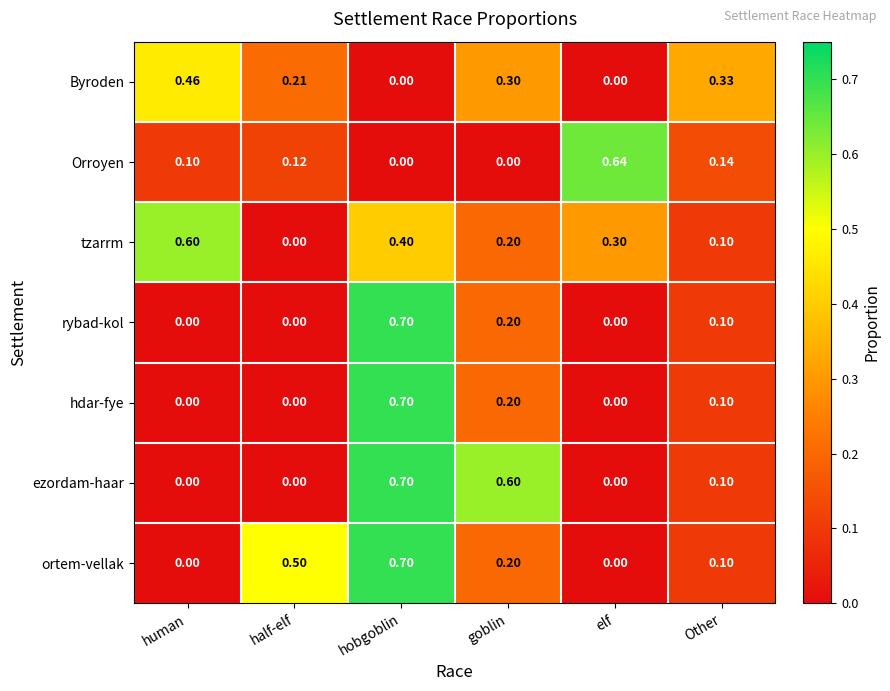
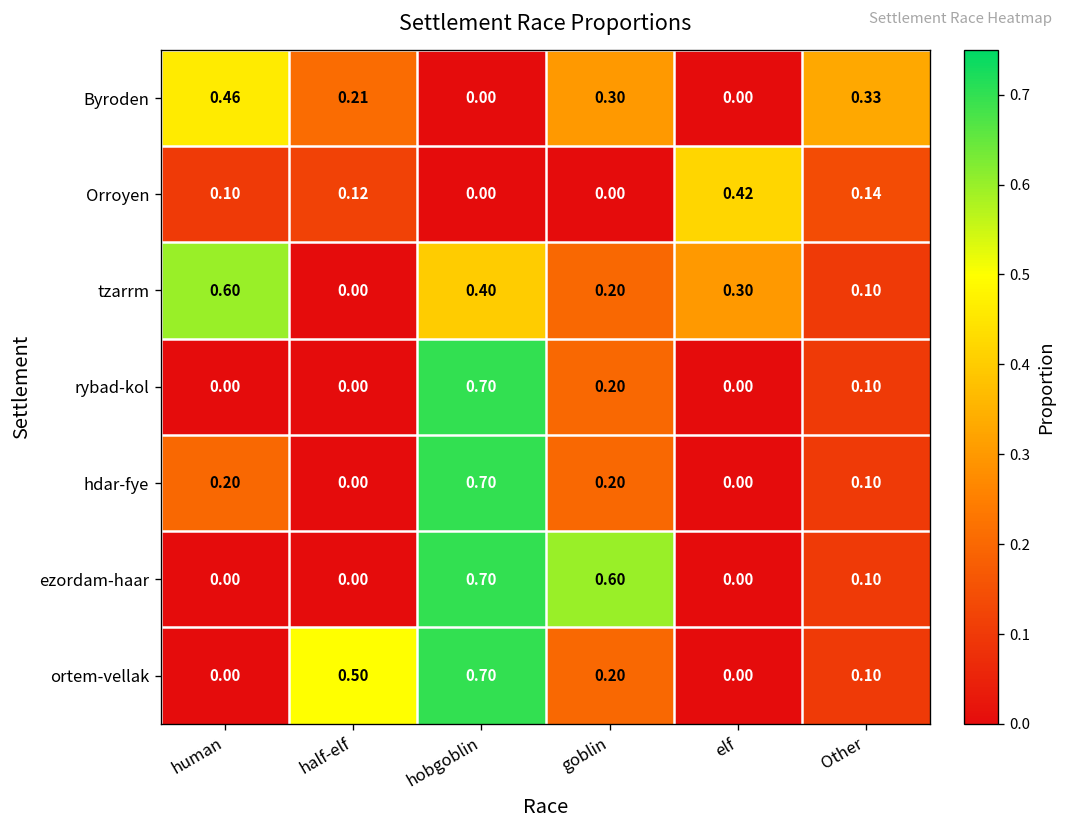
Orroyen, elf: 0.64 -> 0.42
hdar-fye, human: 0.00 -> 0.20
